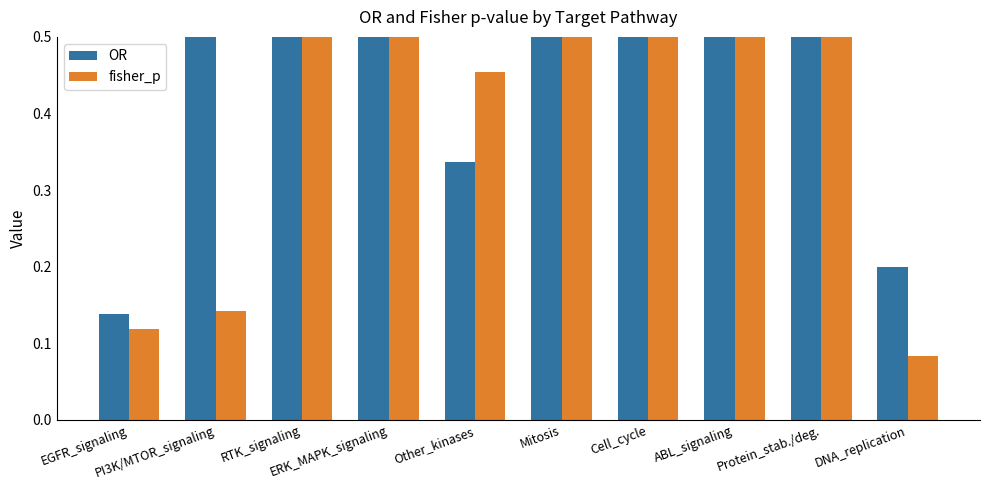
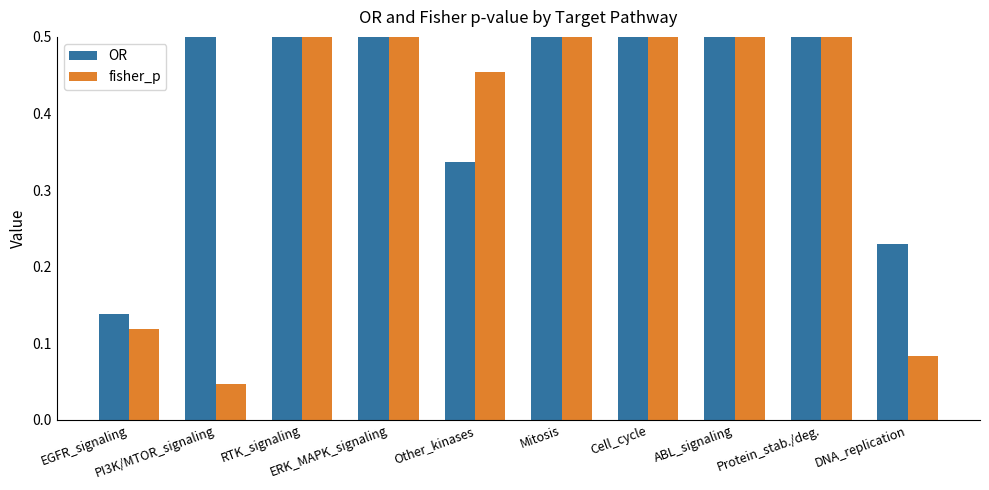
fisher_p, PI3K/MTOR_signaling: 0.14 -> 0.05
OR, DNA_replication: 0.20 -> 0.23
